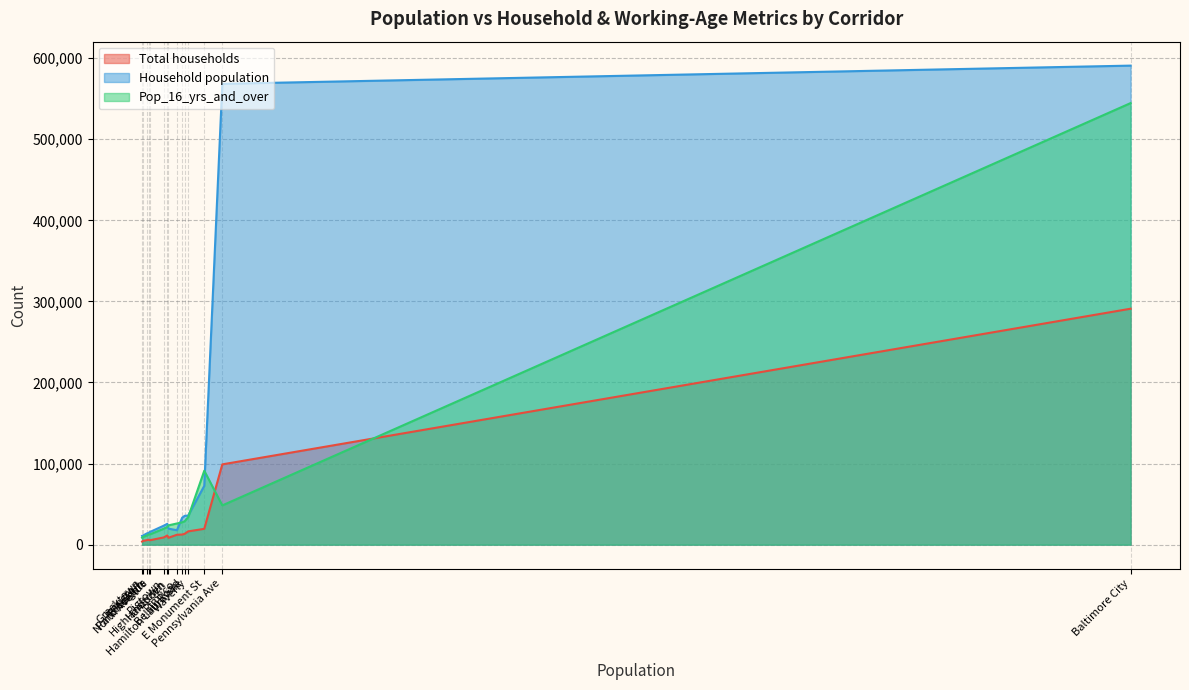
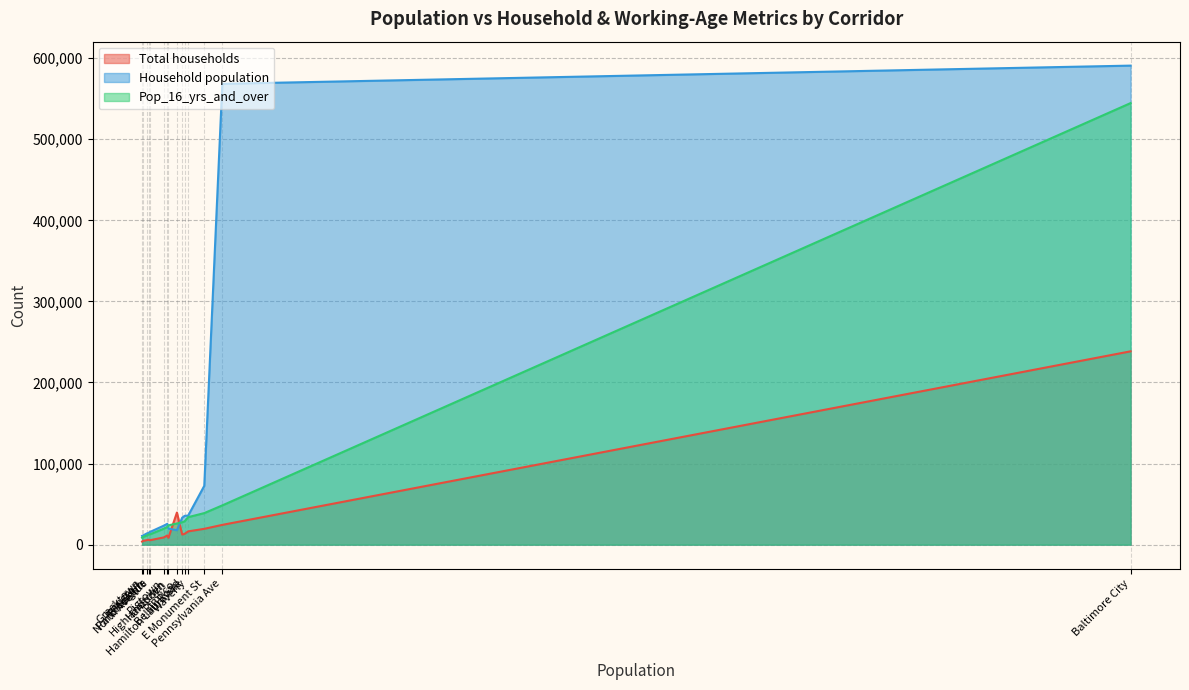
Total households, Pimlico: 10,000 -> 40,000
Pop_16_yrs_and_over, E Monument St: 90,000 -> 40,000
Total households, Pennsylvania Ave: 100,000 -> 20,000
Total households, Baltimore City: 290,000 -> 240,000
